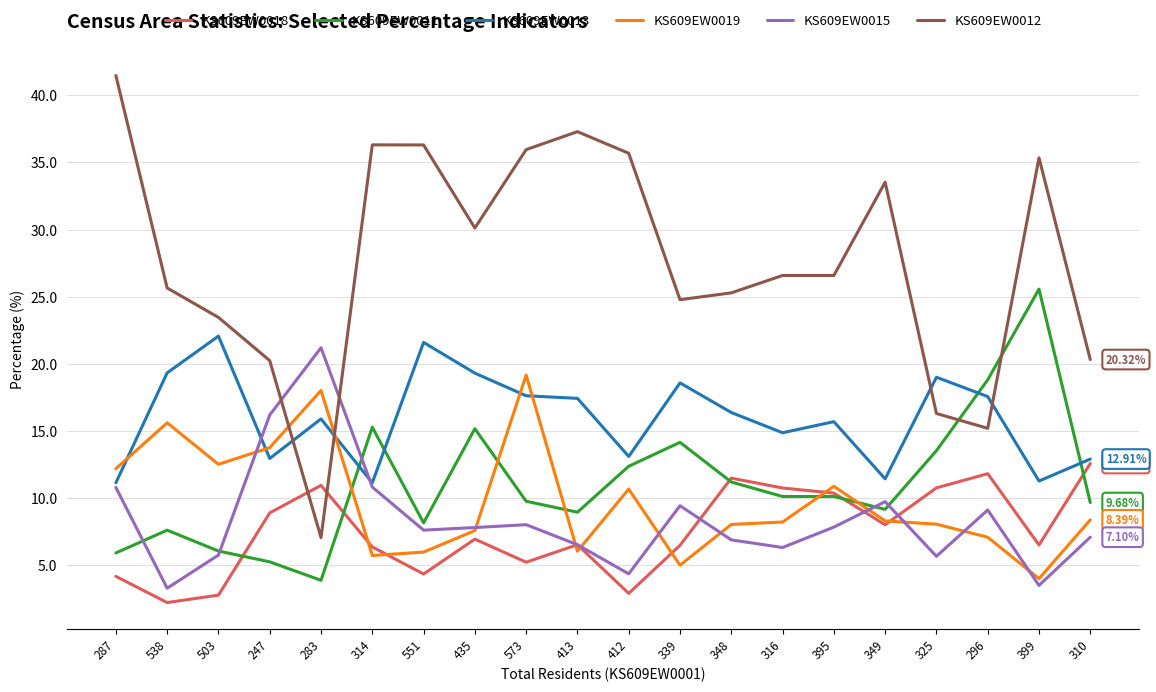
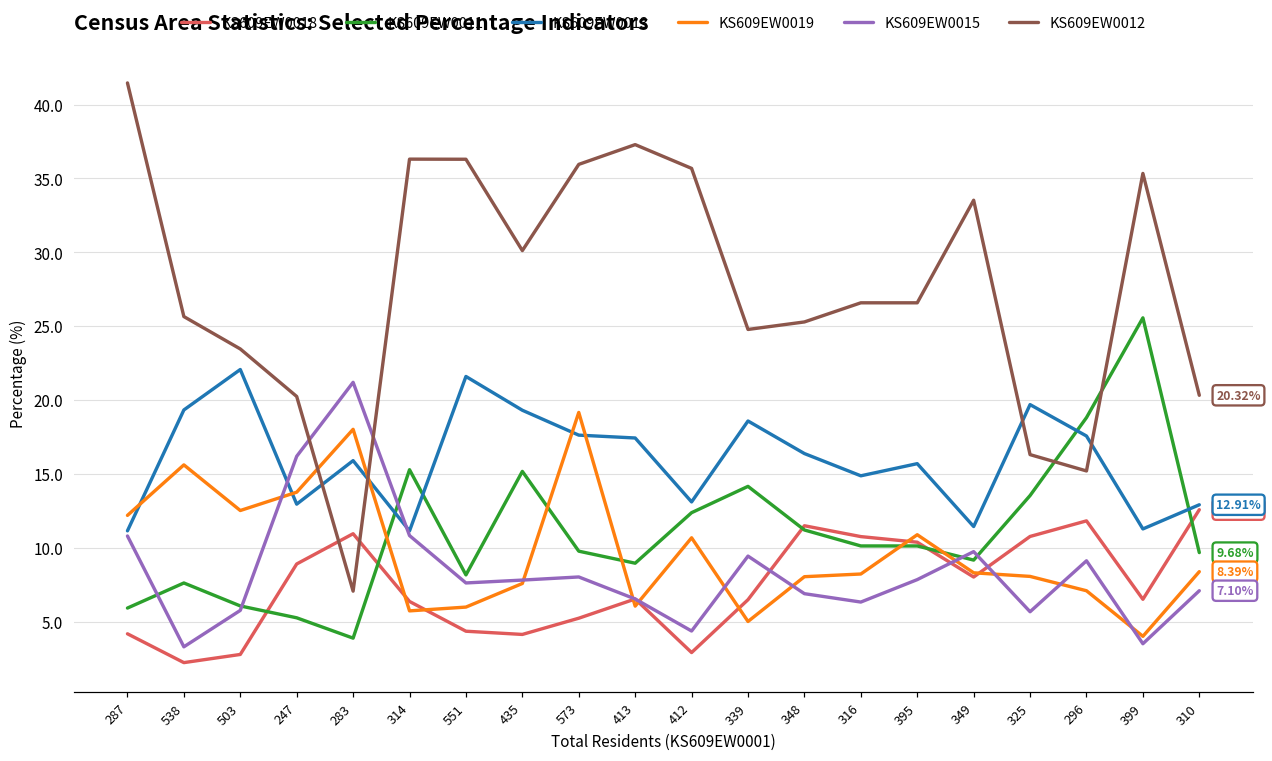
KS609EW0018, 435: 7.0 -> 4.1
KS609EW0013, 325: 19.0 -> 19.7
